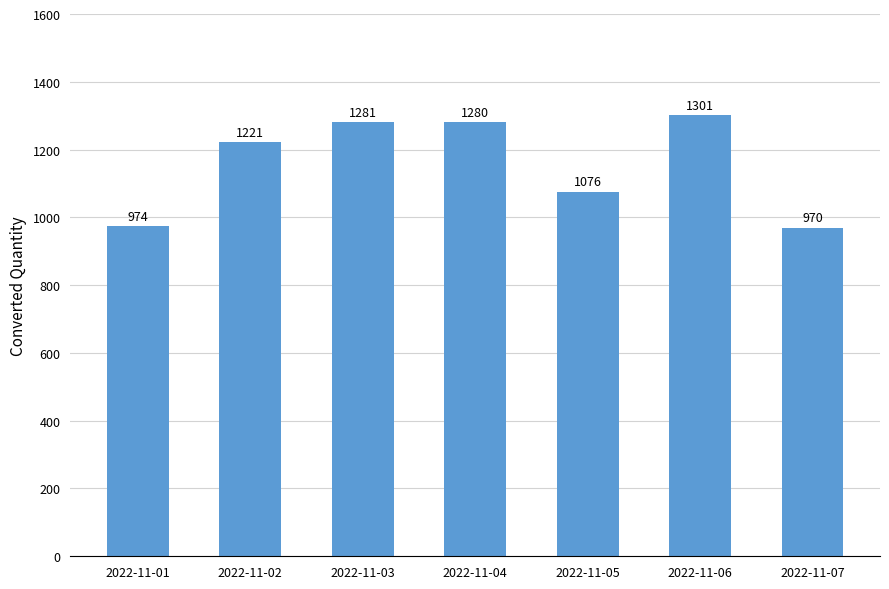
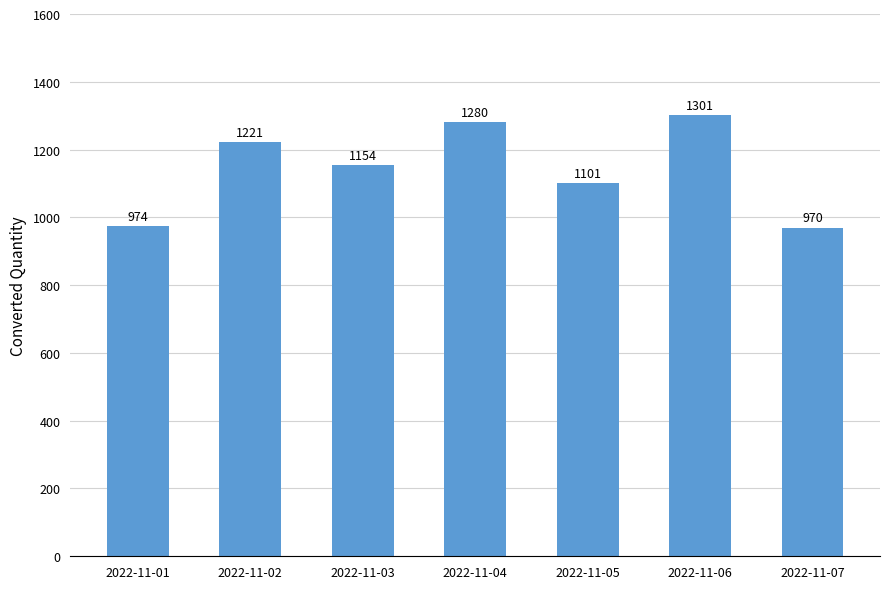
2022-11-03: 1281 -> 1154
2022-11-05: 1076 -> 1101
